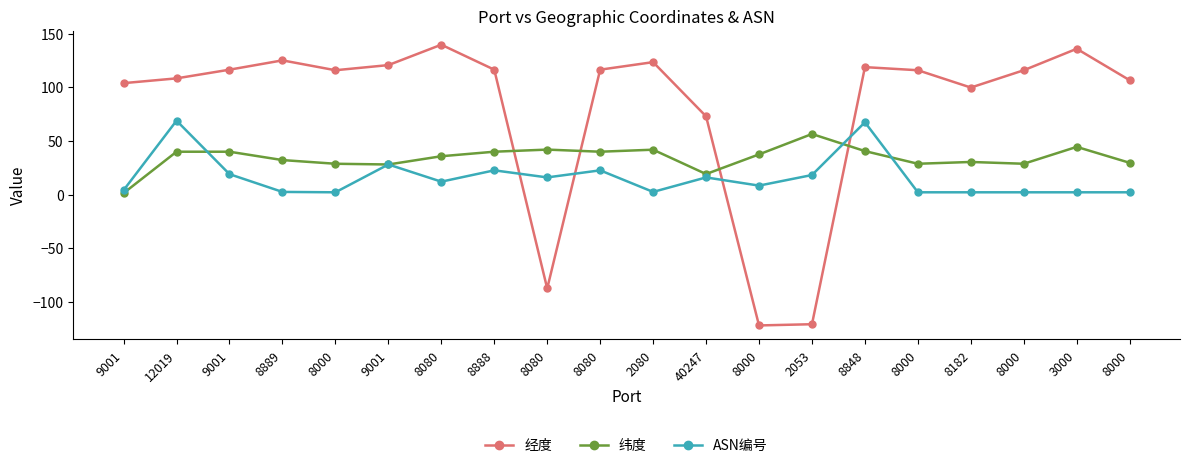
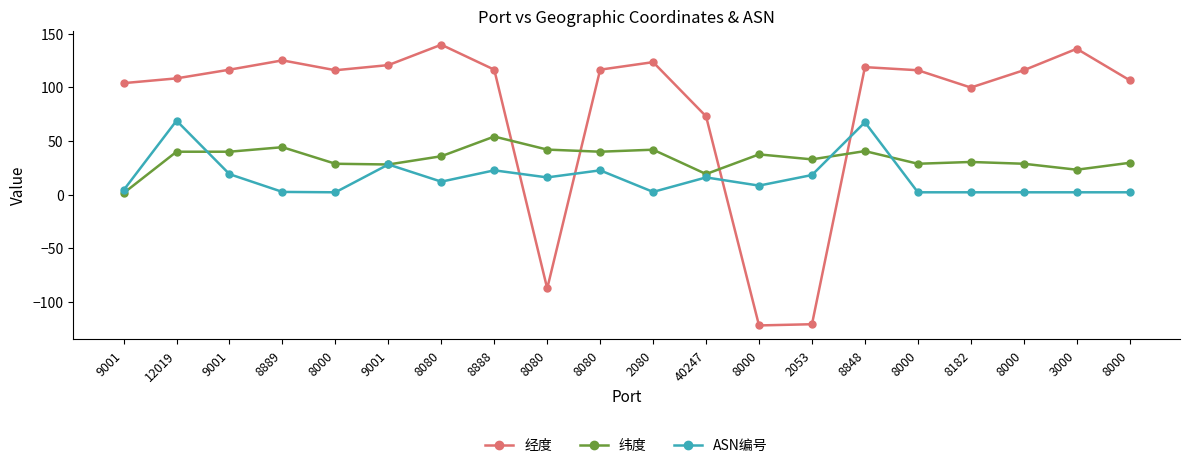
纬度, 8889: 32 -> 44
纬度, 8888: 40 -> 54
纬度, 2053: 56 -> 33
纬度, 3000: 44 -> 23
